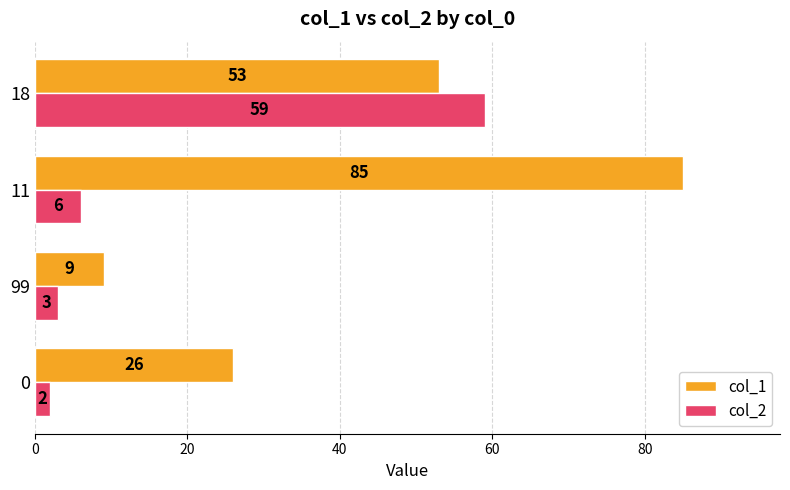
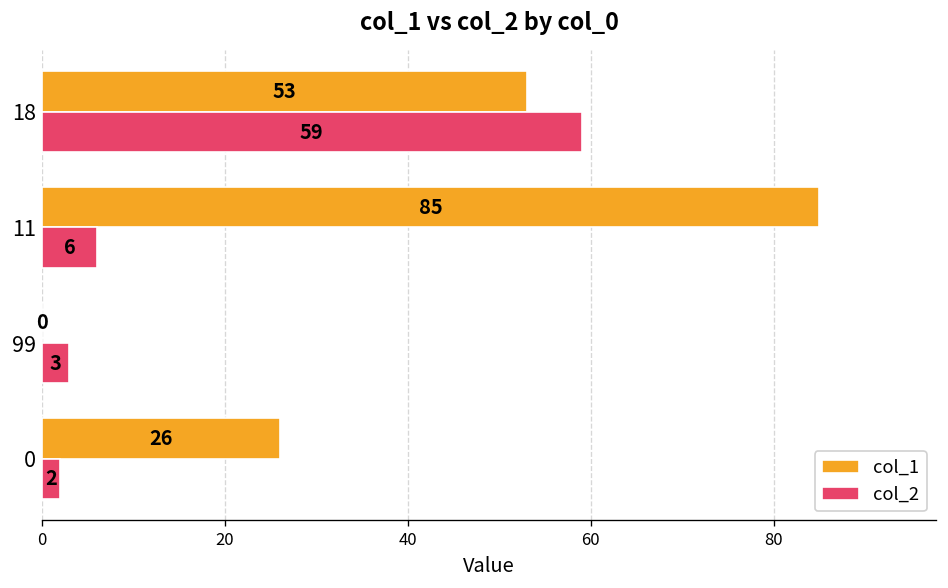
col_1, 99: 9 -> 0
